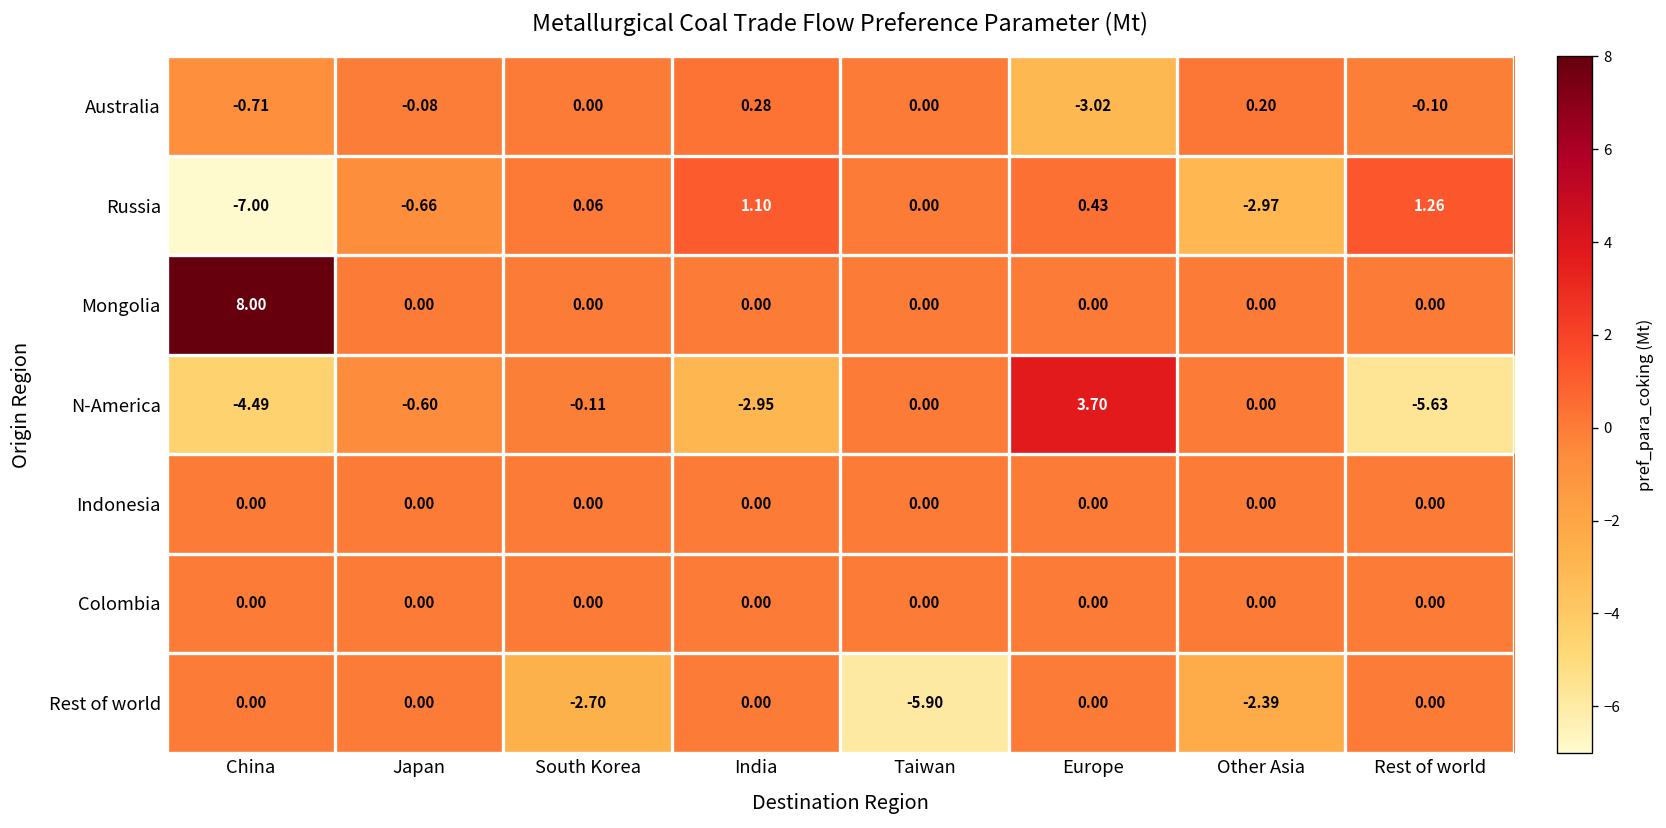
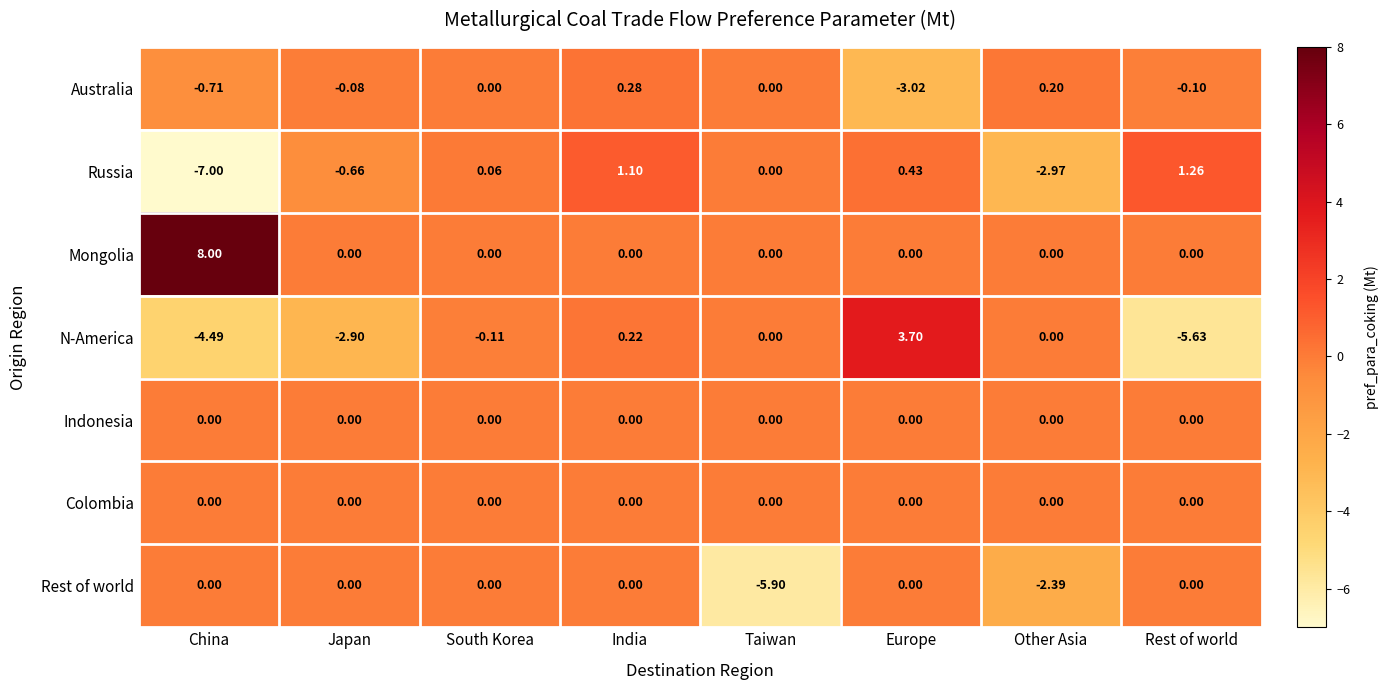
N-America, Japan: -0.60 -> -2.90
N-America, India: -2.95 -> 0.22
Rest of world, South Korea: -2.70 -> 0.00
